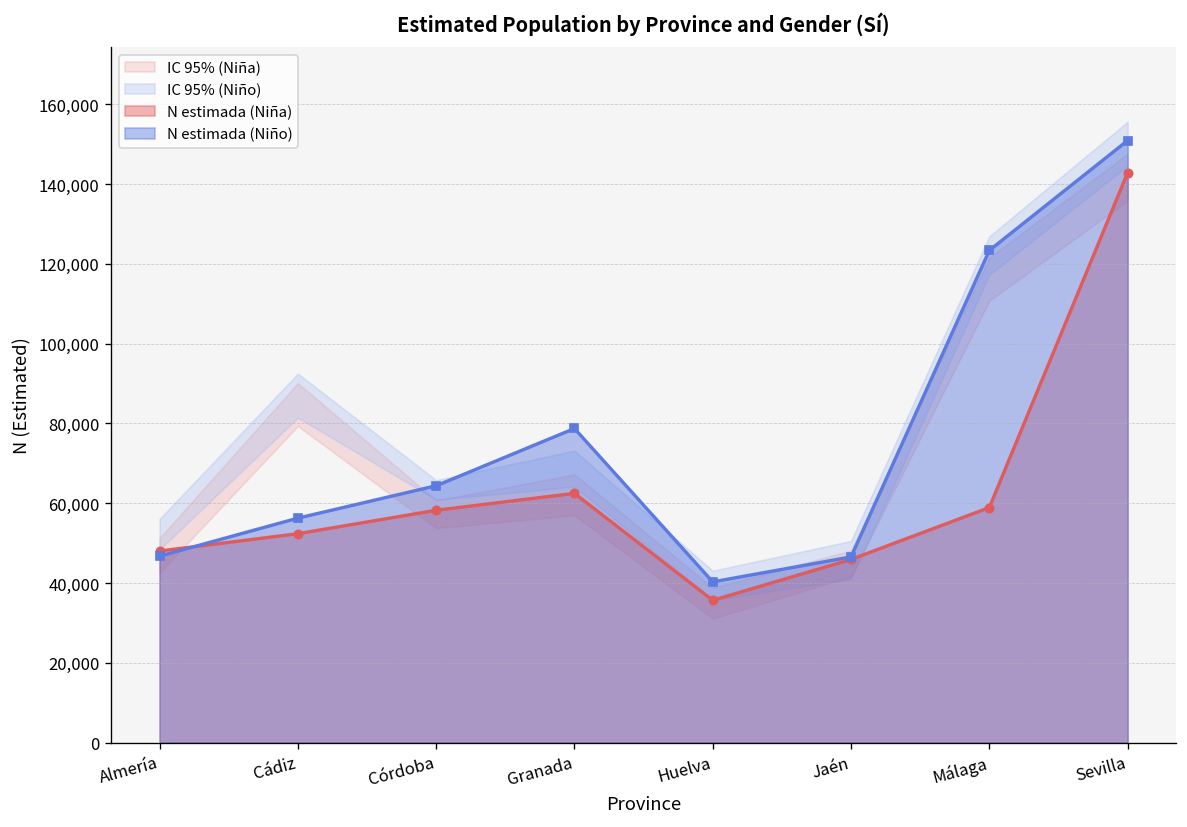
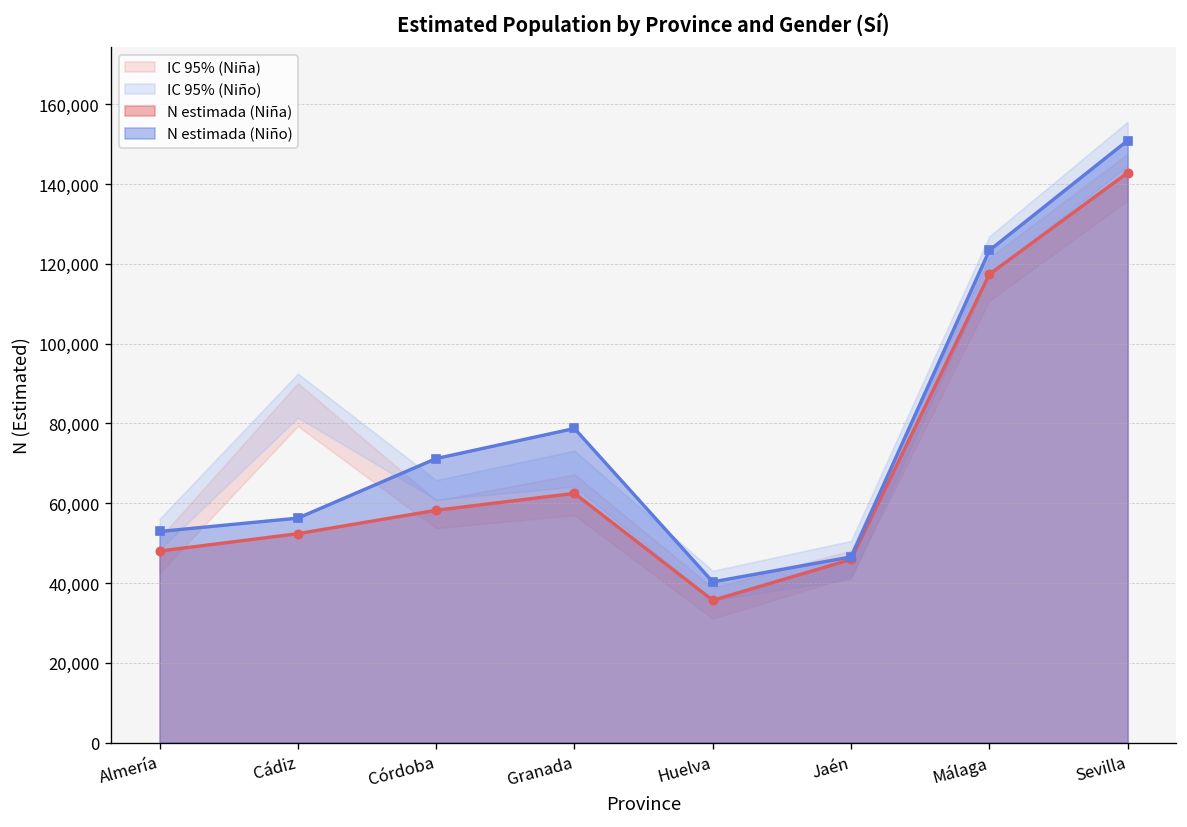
N estimada (Niño), Almería: 47,000 -> 53,000
N estimada (Niño), Córdoba: 64,000 -> 71,000
N estimada (Niña), Málaga: 59,000 -> 117,000
